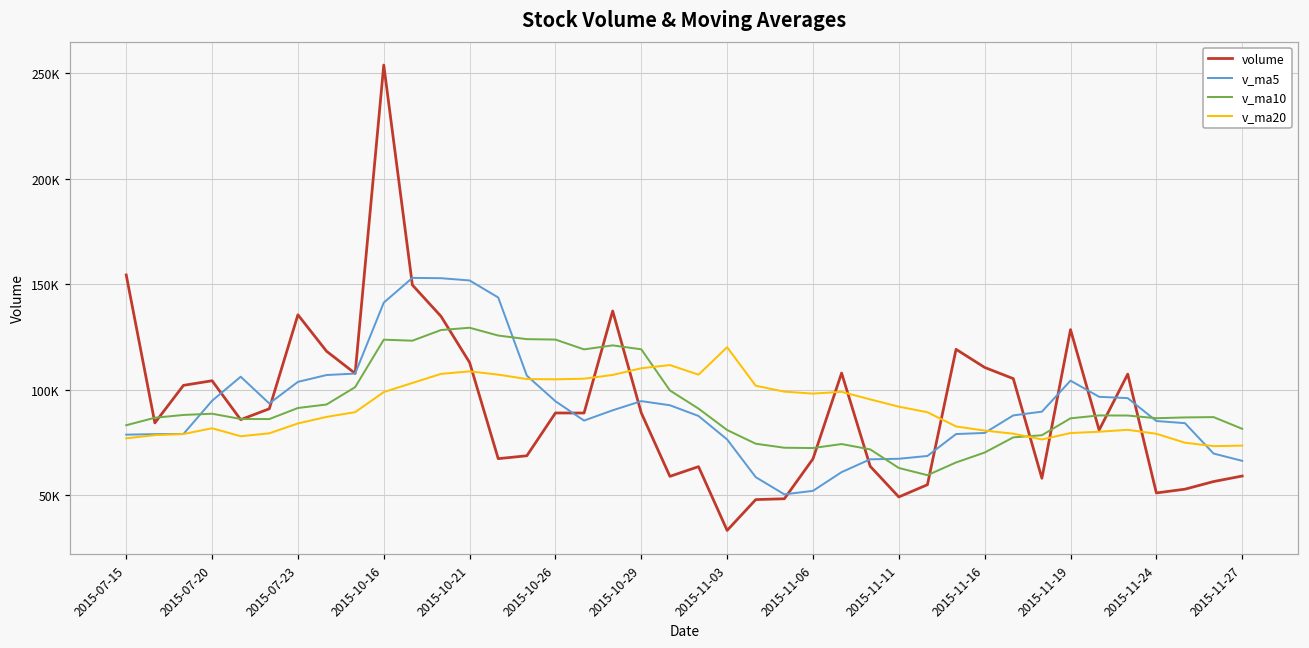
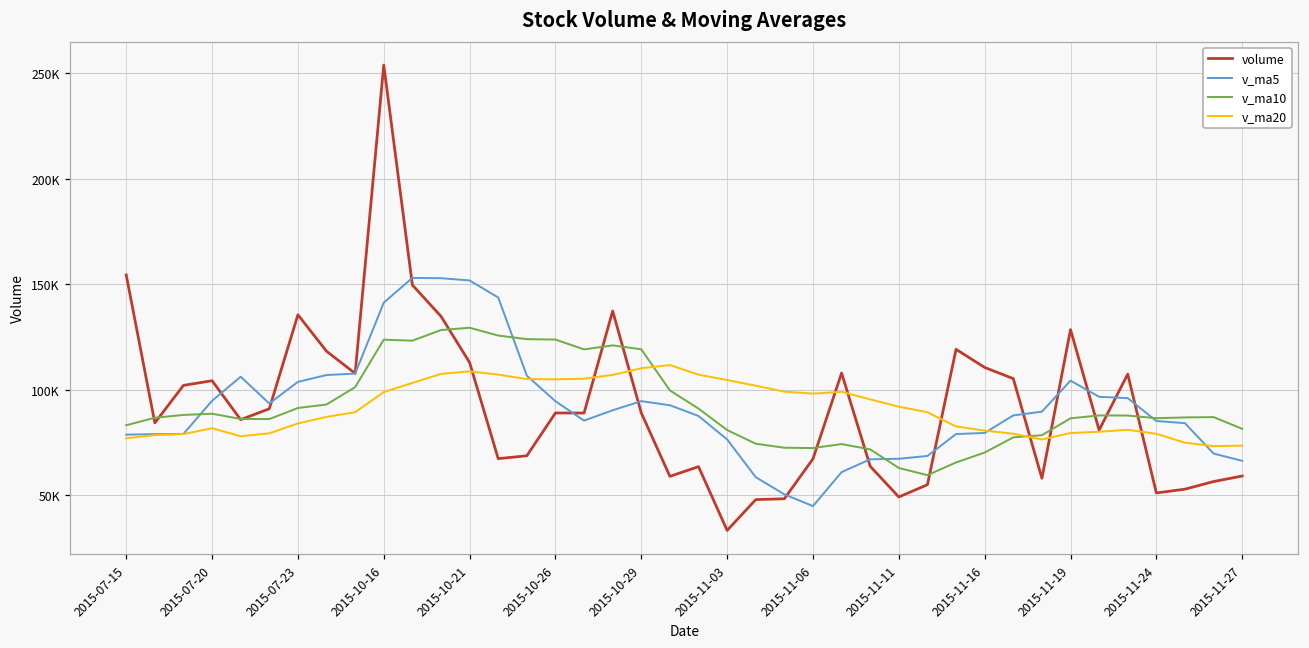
v_ma20, 2015-11-03: 120000 -> 105000
v_ma5, 2015-11-06: 52000 -> 45000
